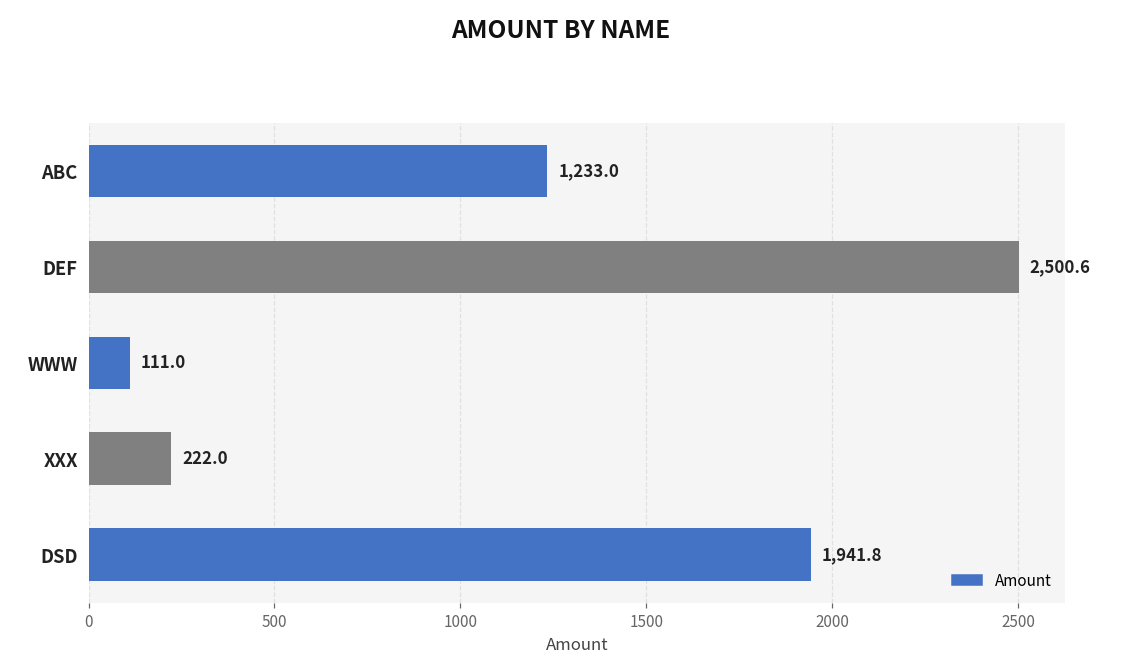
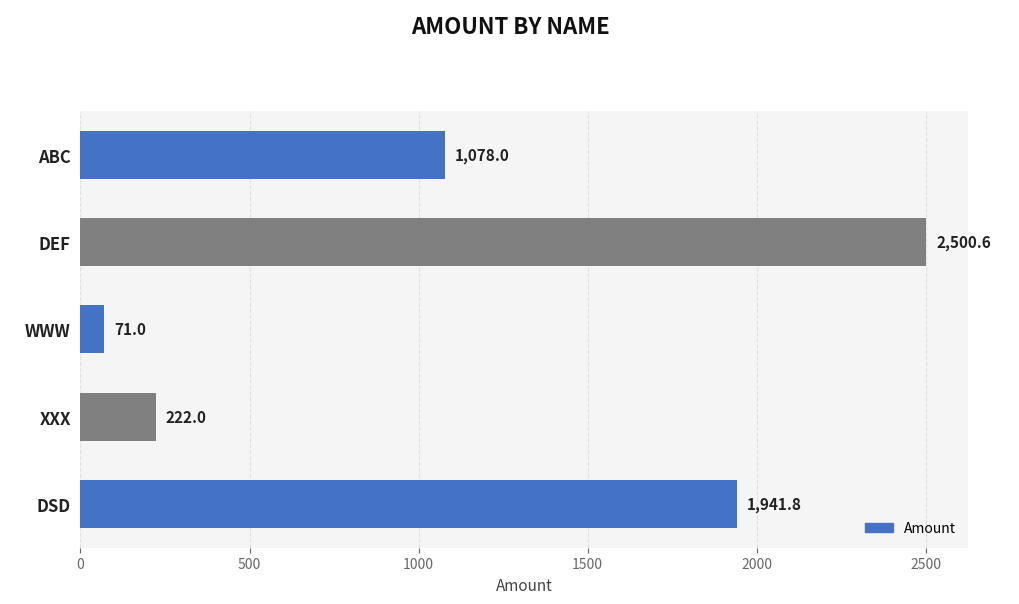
ABC: 1,233.0 -> 1,078.0
WWW: 111.0 -> 71.0
